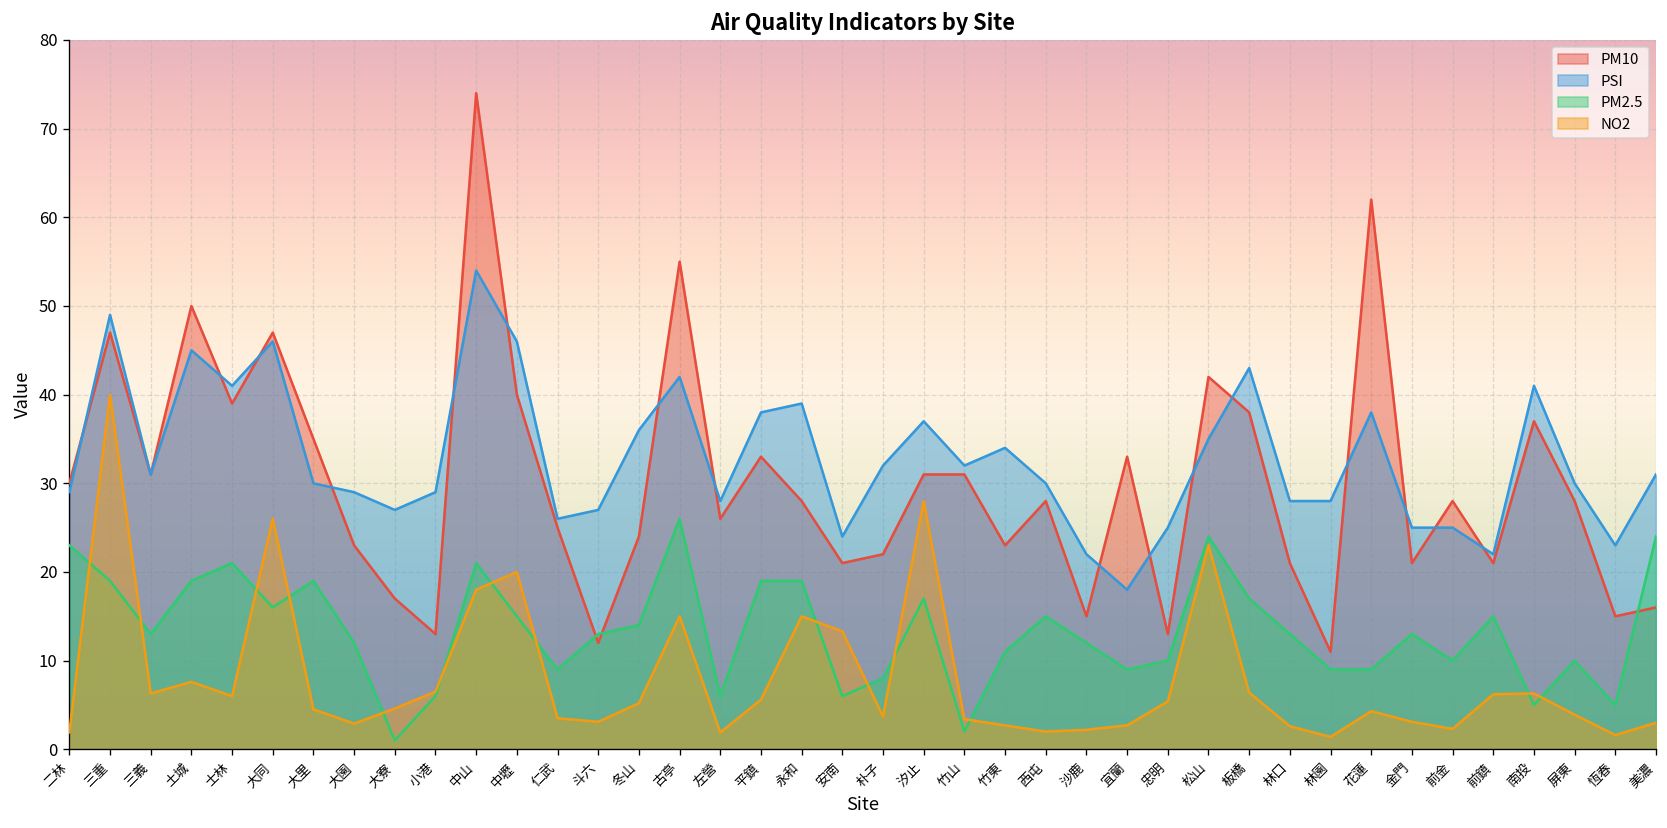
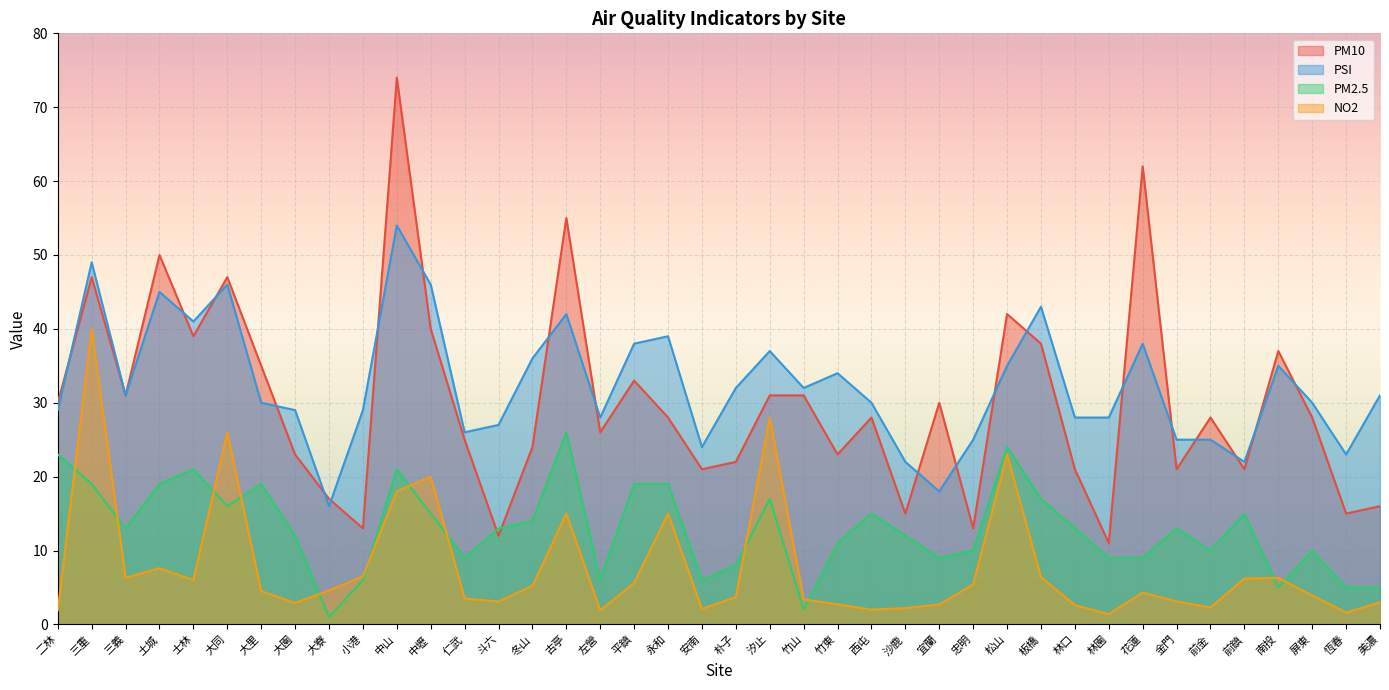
PSI, 大寮: 27 -> 16
NO2, 安南: 13 -> 2
PM10, 宜蘭: 33 -> 30
PSI, 南投: 41 -> 35
PM2.5, 美濃: 24 -> 5
